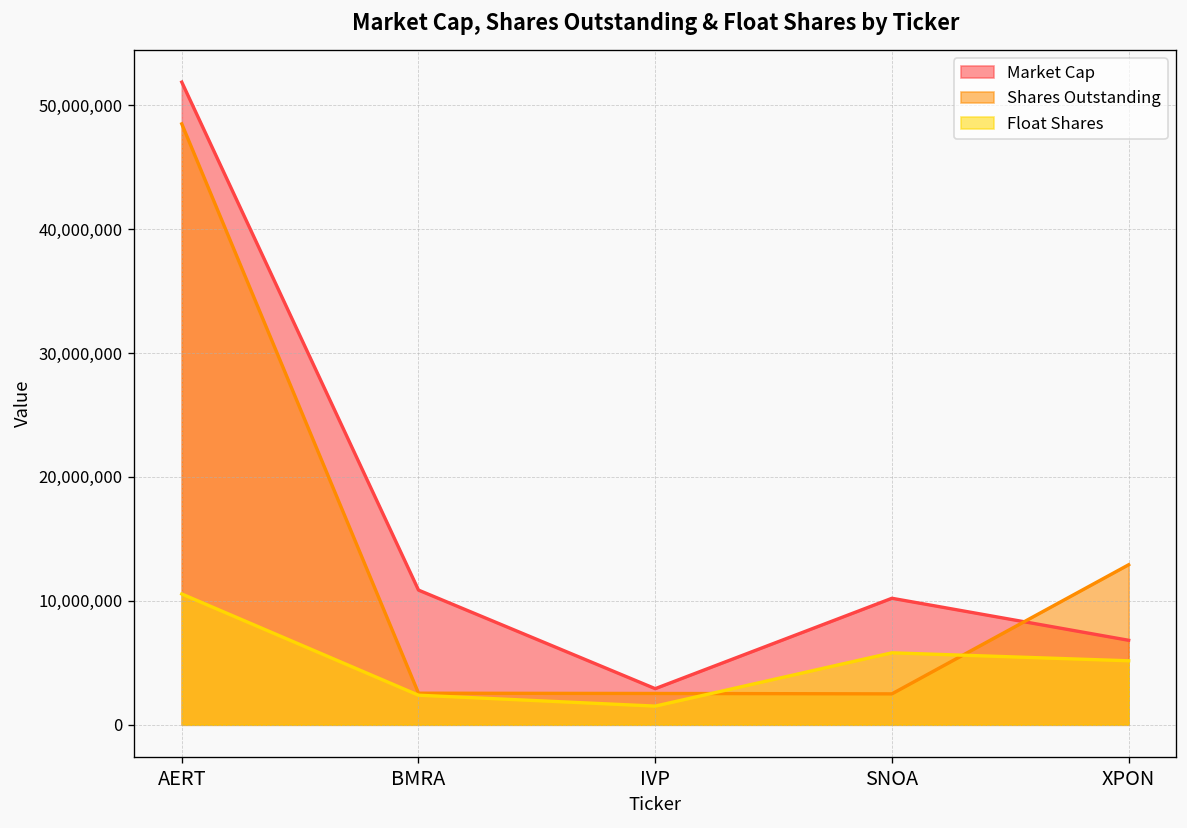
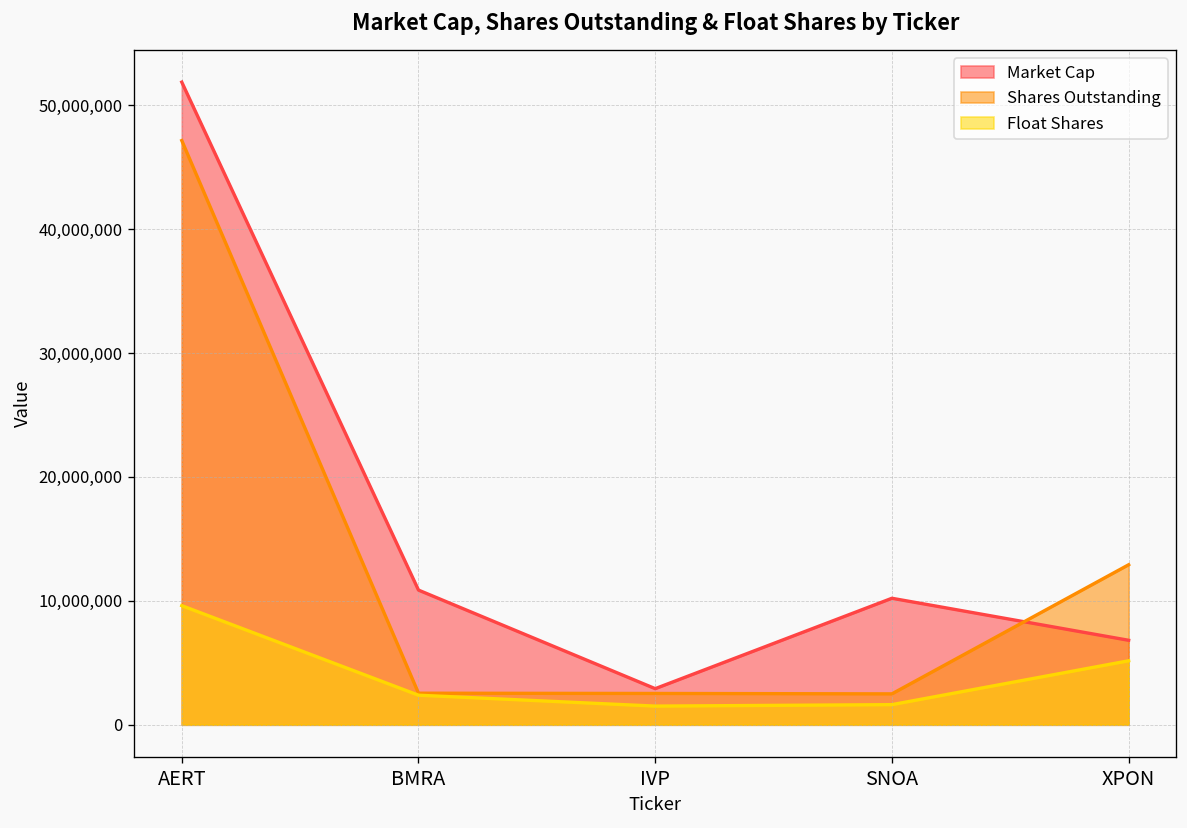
Shares Outstanding, AERT: 48,500,000 -> 47,200,000
Float Shares, AERT: 10,600,000 -> 9,600,000
Float Shares, SNOA: 5,800,000 -> 1,600,000
